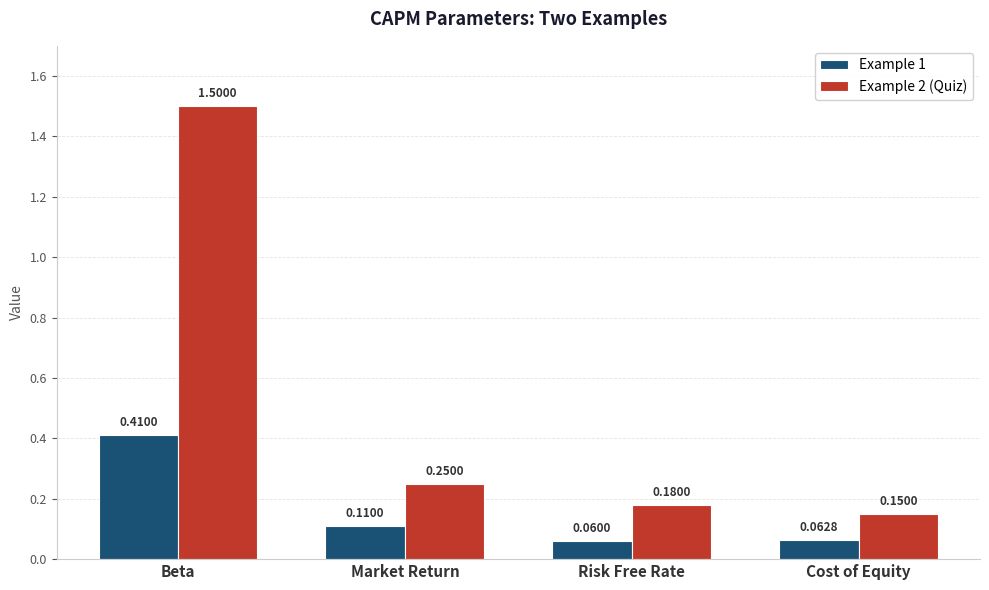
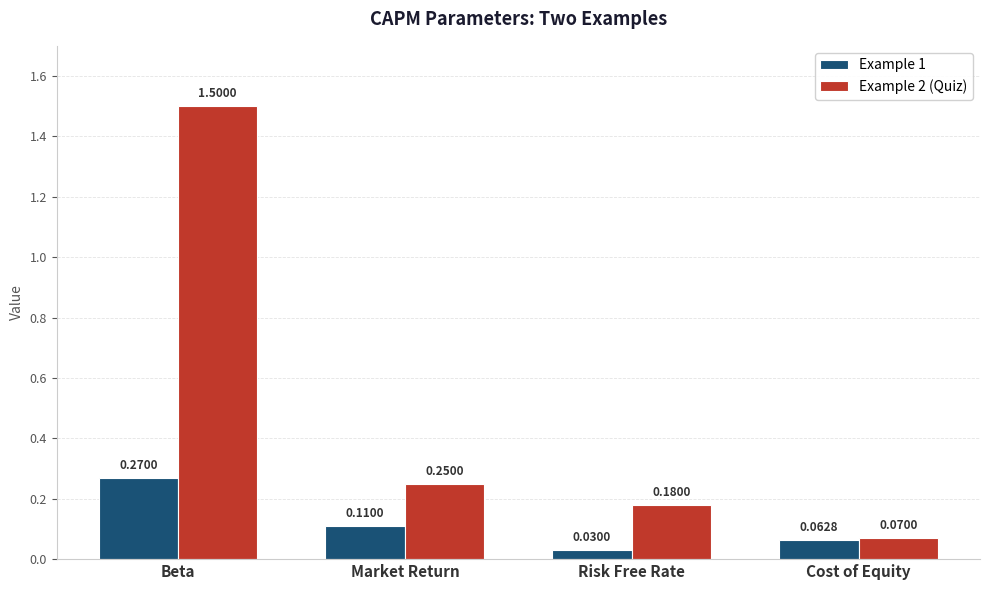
Example 1, Beta: 0.4100 -> 0.2700
Example 1, Risk Free Rate: 0.0600 -> 0.0300
Example 2 (Quiz), Cost of Equity: 0.1500 -> 0.0700
